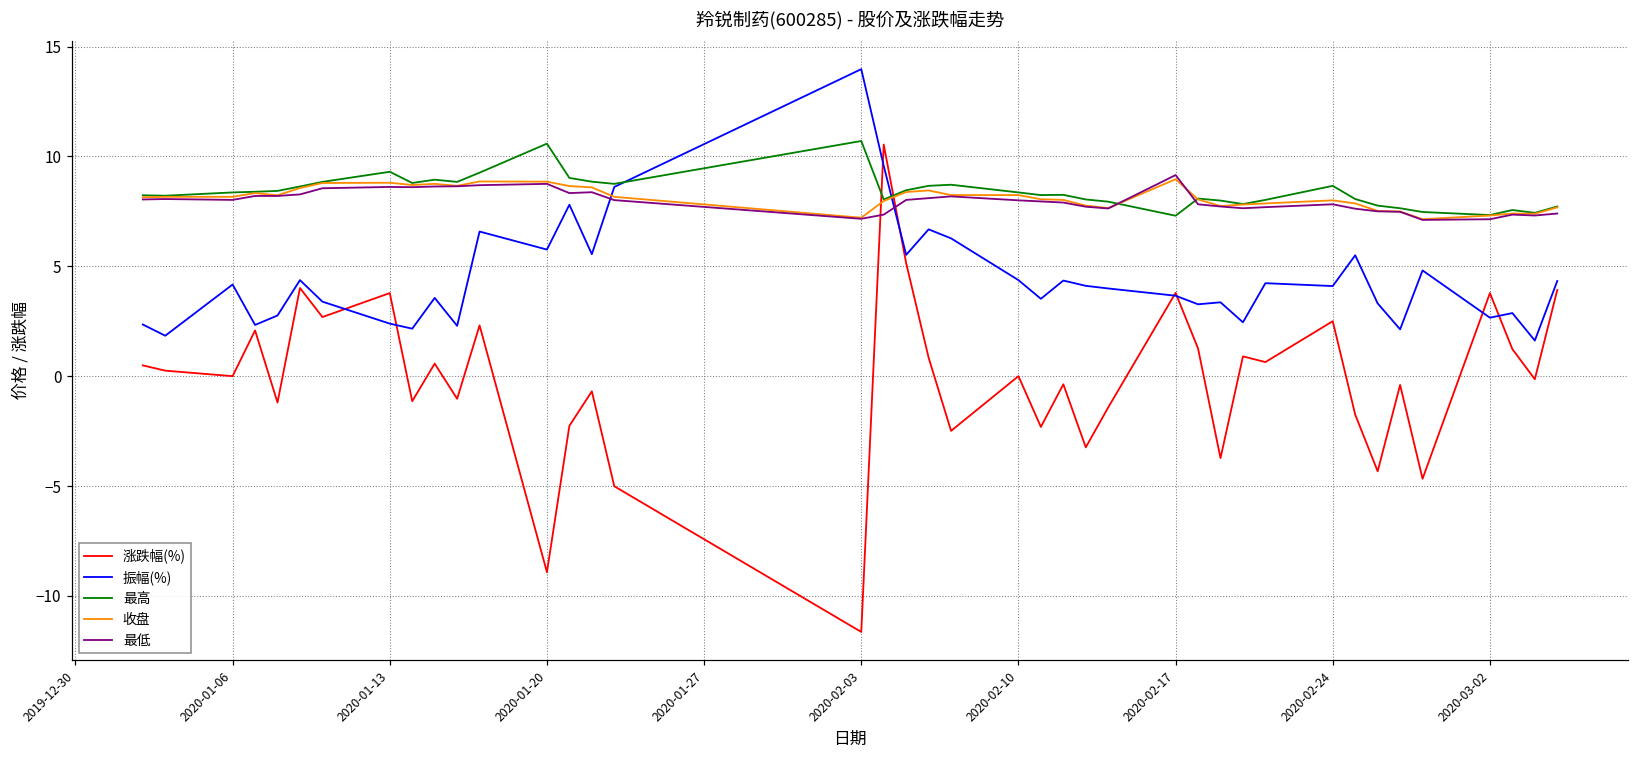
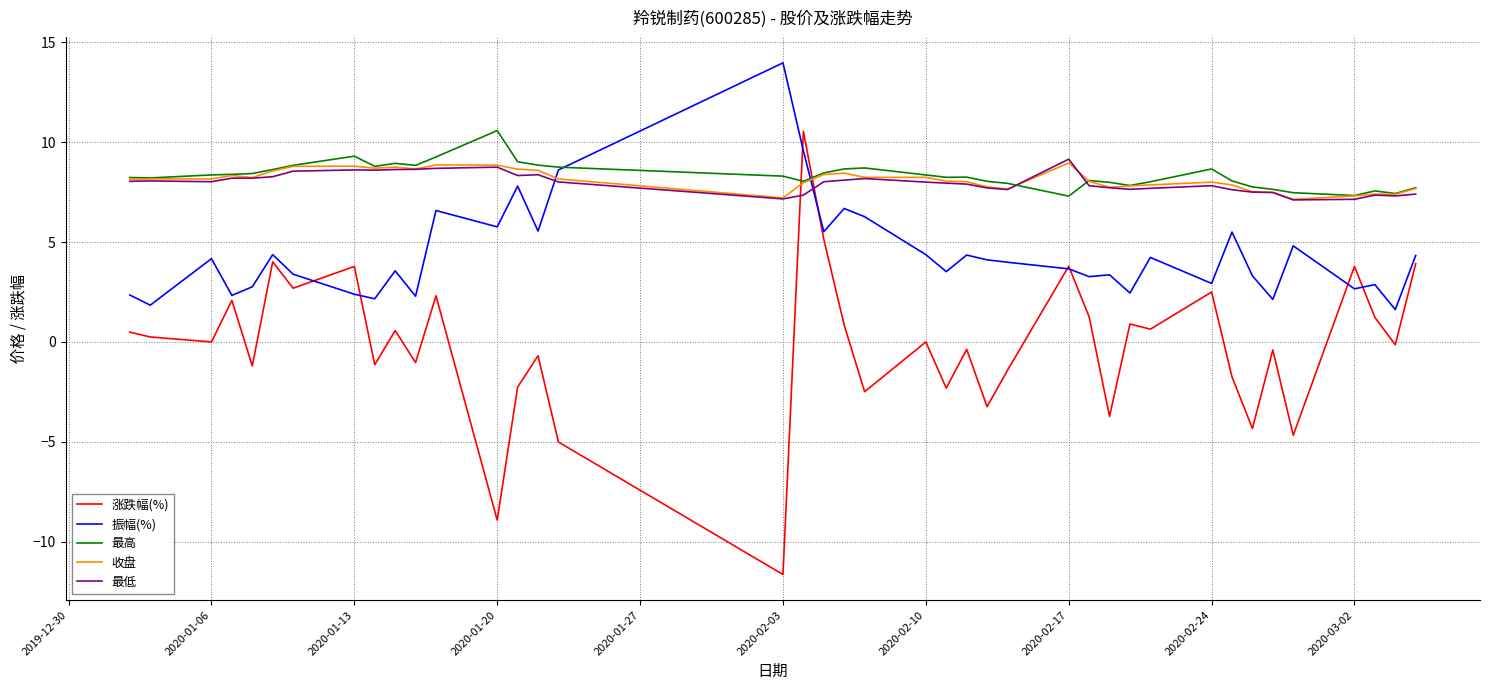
最高, 2020-02-03: 10.7 -> 8.3
振幅(%), 2020-02-24: 4.1 -> 2.9
